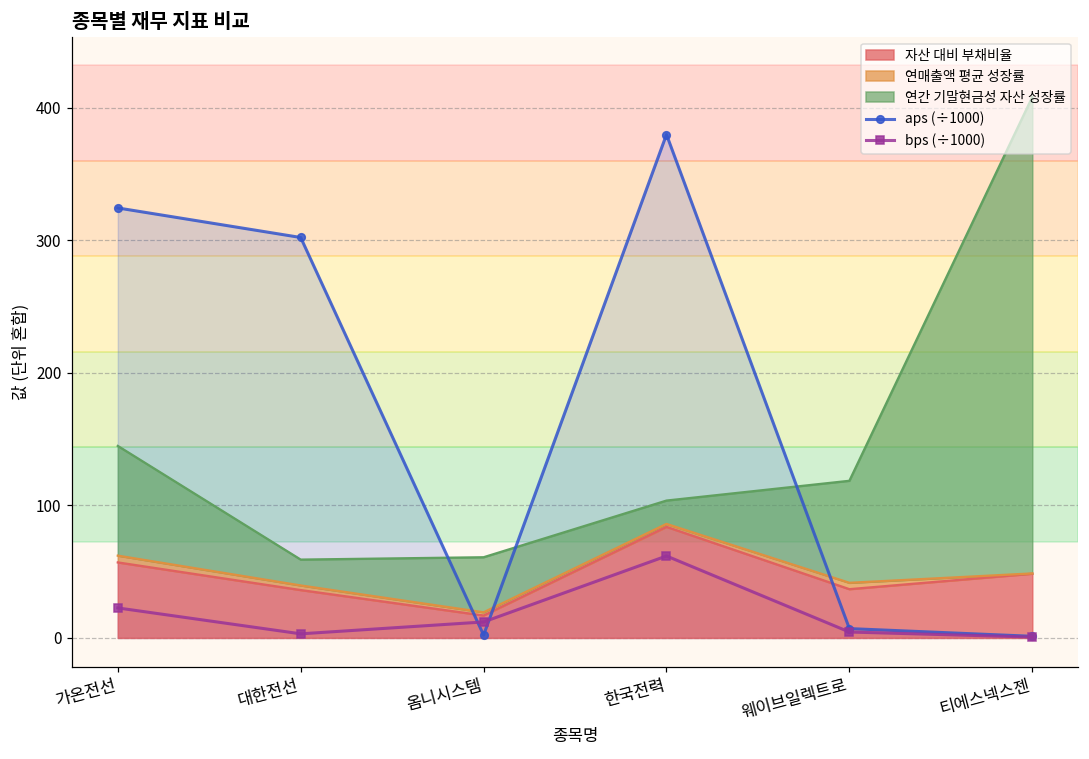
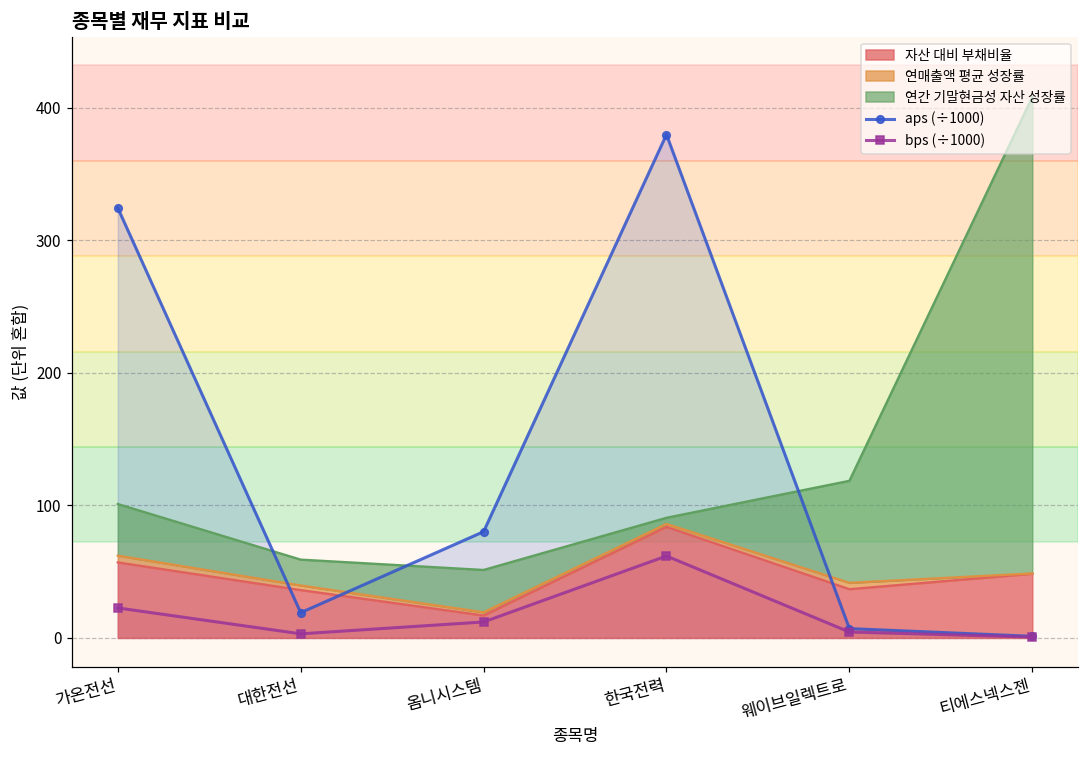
연간 기말현금성 자산 성장률, 가온전선: 83 -> 39
aps (÷1000), 대한전선: 302 -> 19
연간 기말현금성 자산 성장률, 옴니시스템: 42 -> 32
aps (÷1000), 옴니시스템: 2 -> 80
연간 기말현금성 자산 성장률, 한국전력: 18 -> 5
